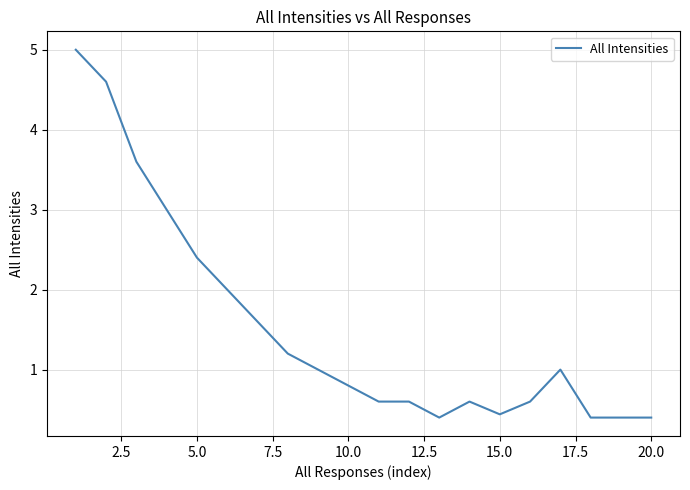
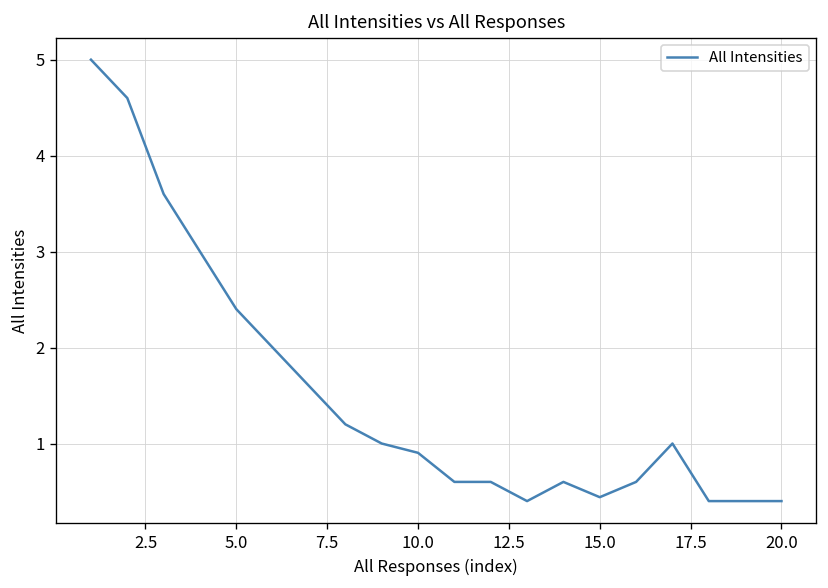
10.0: 0.8 -> 0.9
